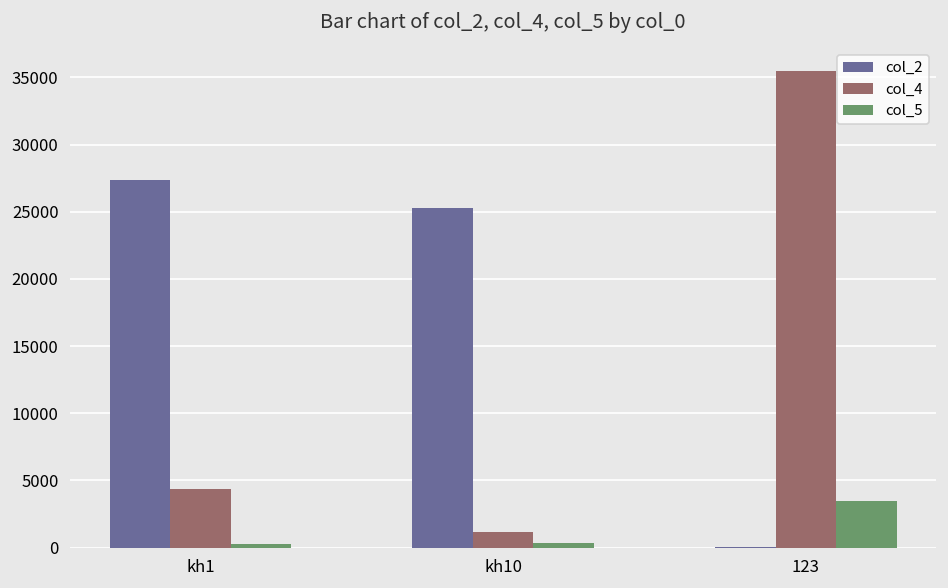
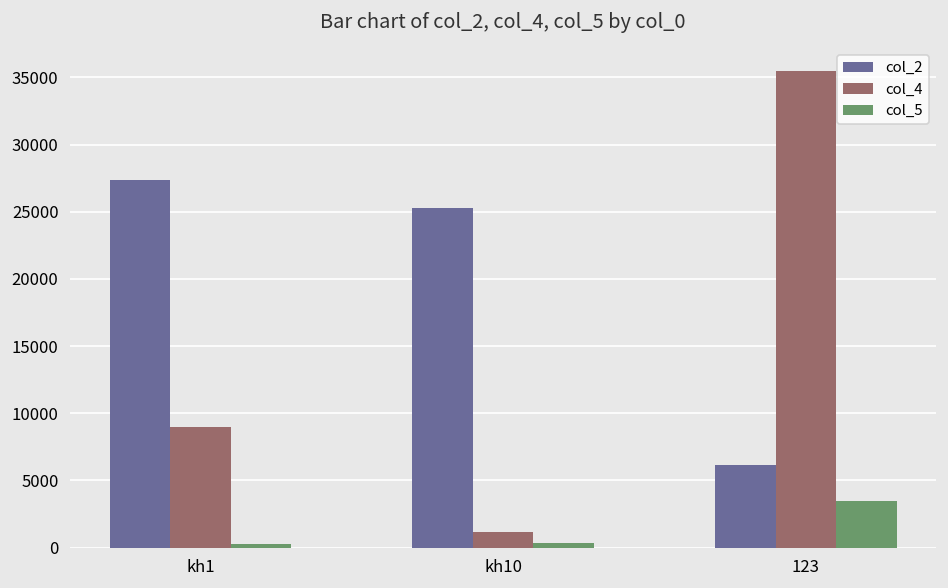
col_4, kh1: 4300 -> 9000
col_2, 123: 100 -> 6100
